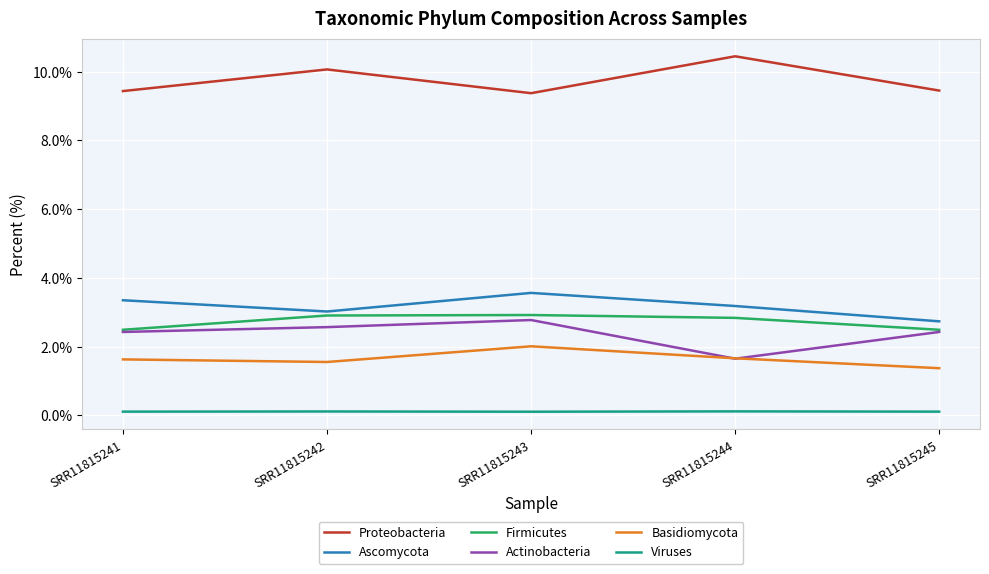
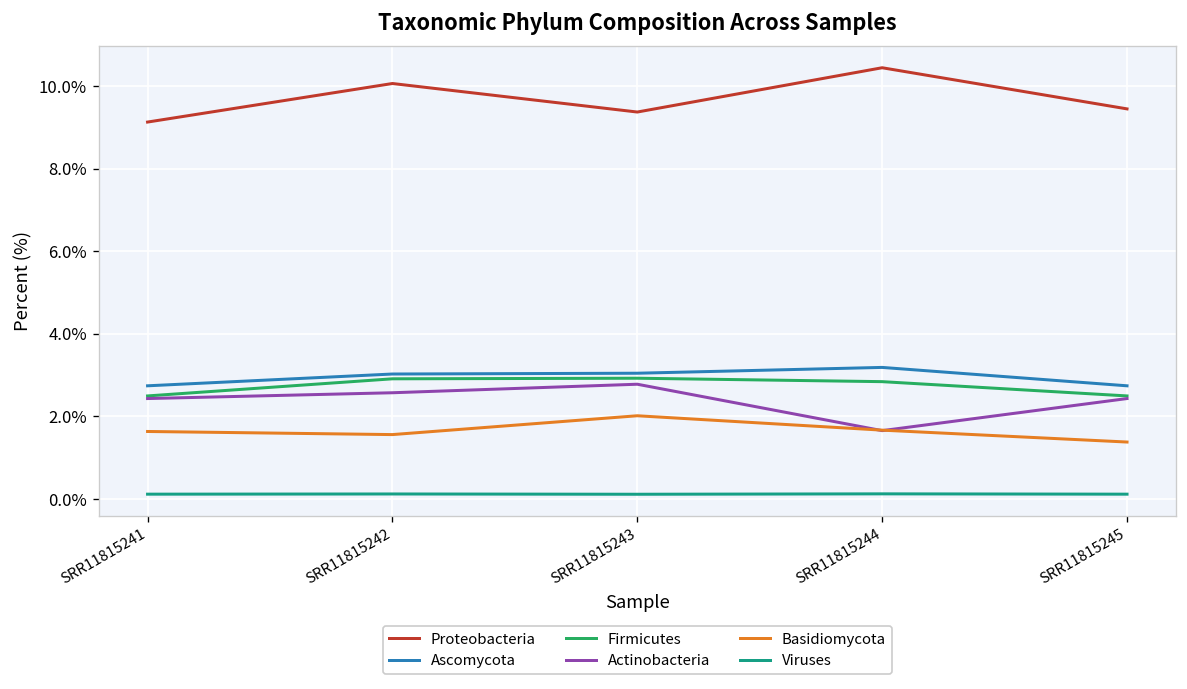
Proteobacteria, SRR11815241: 9.4% -> 9.1%
Ascomycota, SRR11815241: 3.4% -> 2.7%
Ascomycota, SRR11815243: 3.6% -> 3.0%
